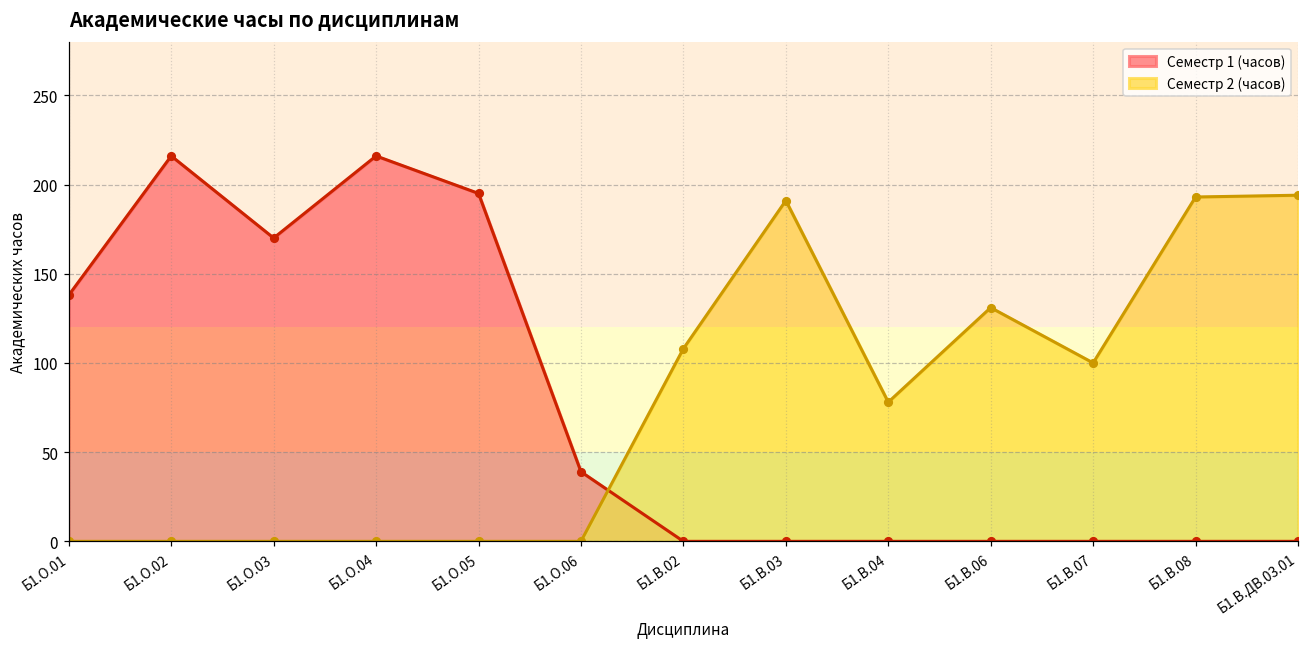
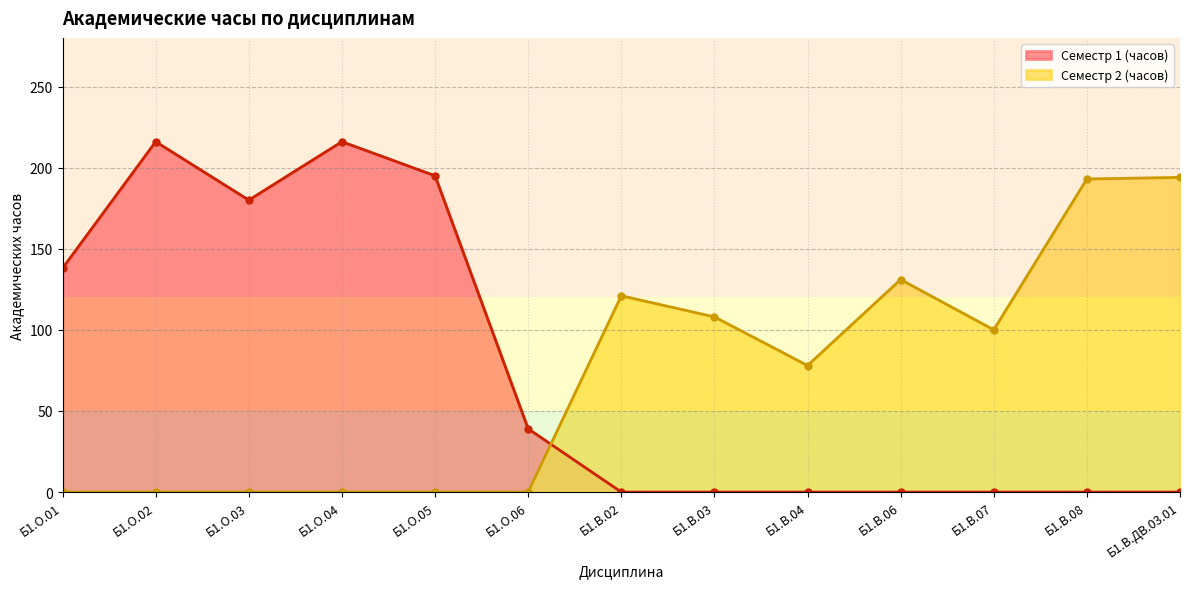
Семестр 1 (часов), Б1.О.03: 170 -> 180
Семестр 2 (часов), Б1.В.02: 108 -> 121
Семестр 2 (часов), Б1.В.03: 191 -> 108
